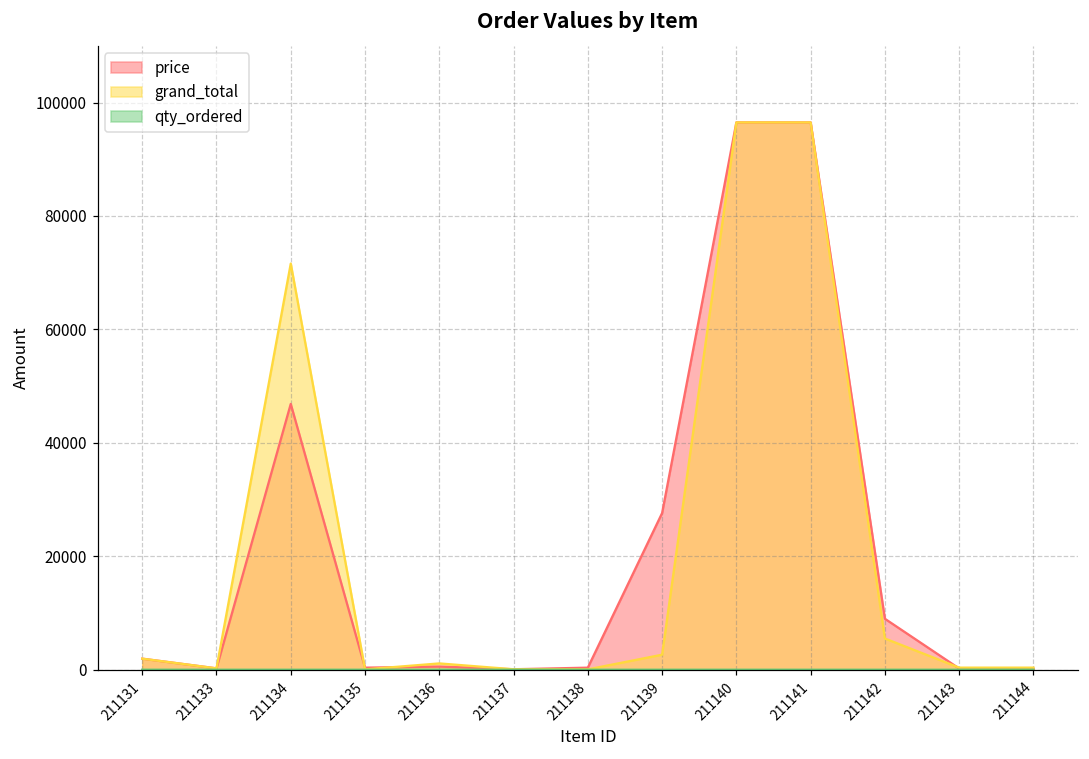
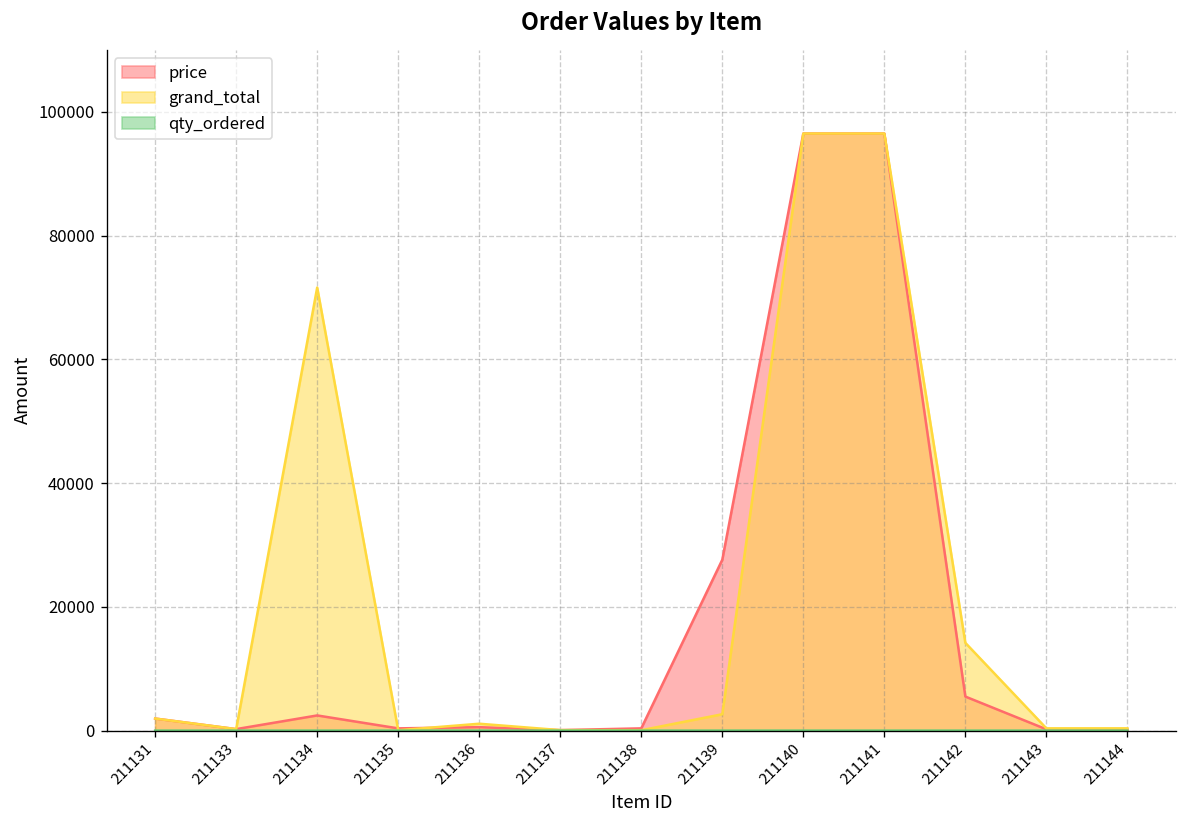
price, 211134: 47000 -> 2000
price, 211142: 9000 -> 6000
grand_total, 211142: 6000 -> 14000
